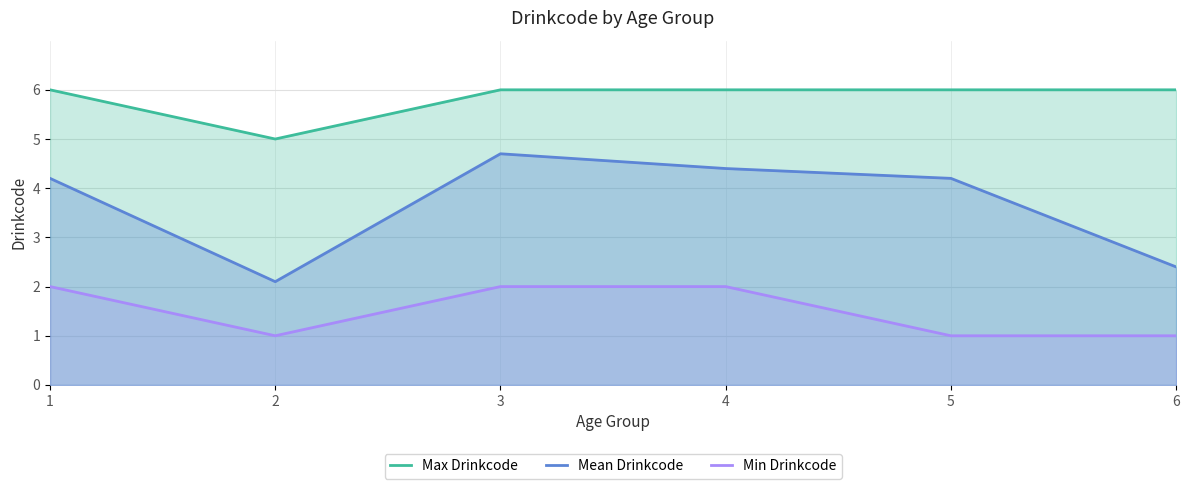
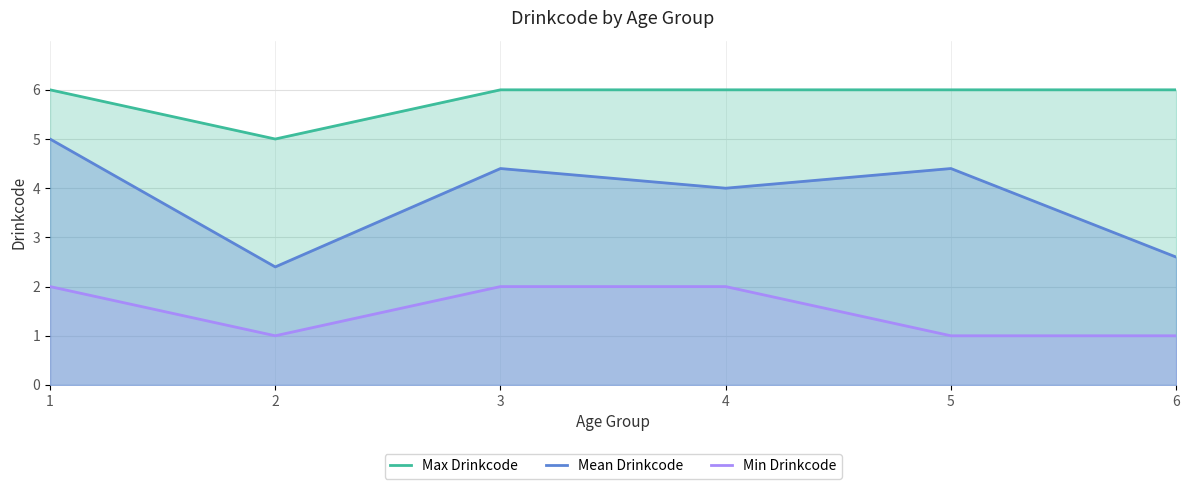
Mean Drinkcode, 1: 4.2 -> 5.0
Mean Drinkcode, 2: 2.1 -> 2.4
Mean Drinkcode, 3: 4.7 -> 4.4
Mean Drinkcode, 4: 4.4 -> 4.0
Mean Drinkcode, 5: 4.2 -> 4.4
Mean Drinkcode, 6: 2.4 -> 2.6
